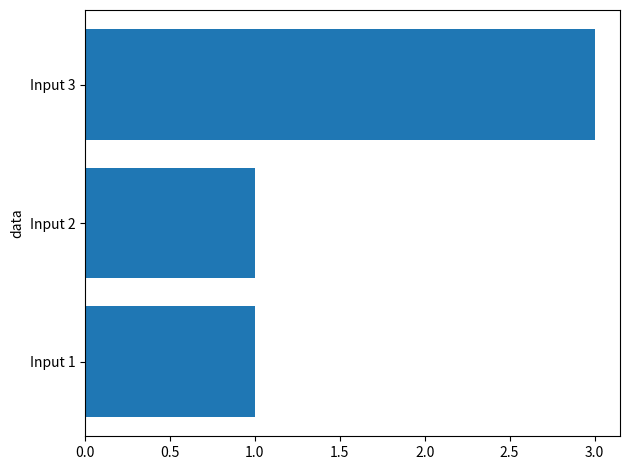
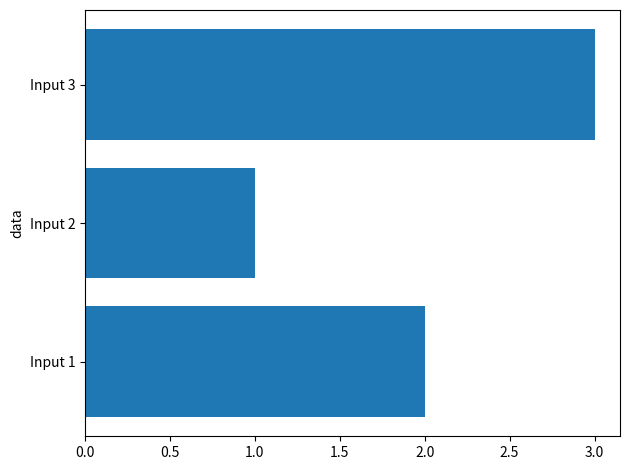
Input 1: 1 -> 2
